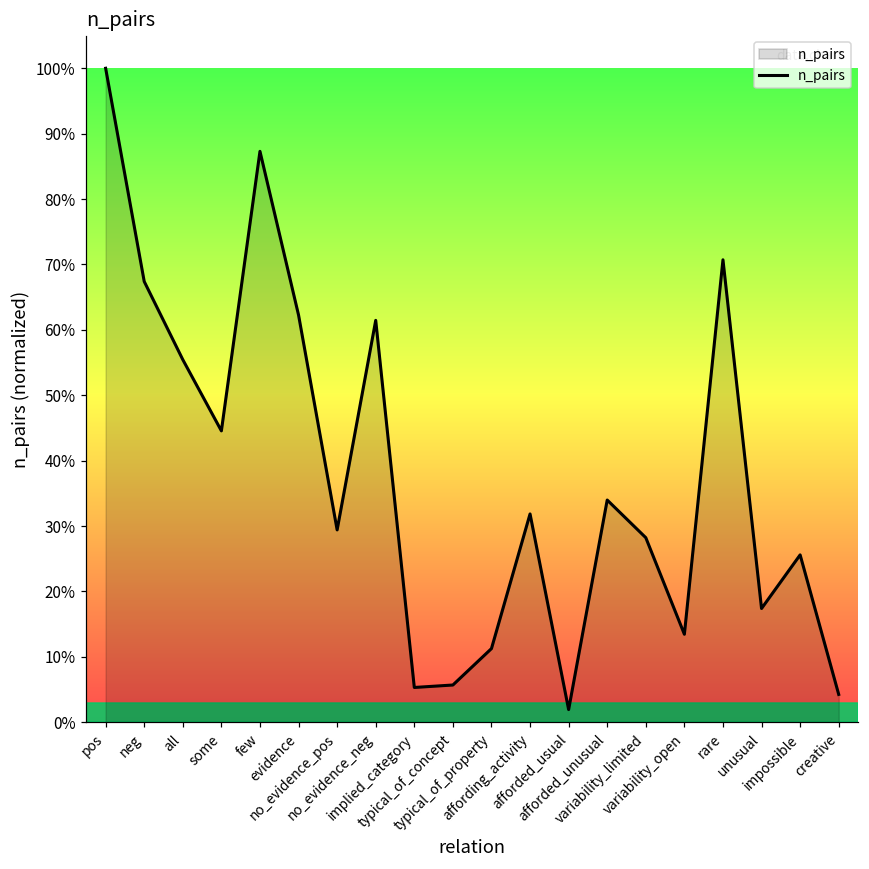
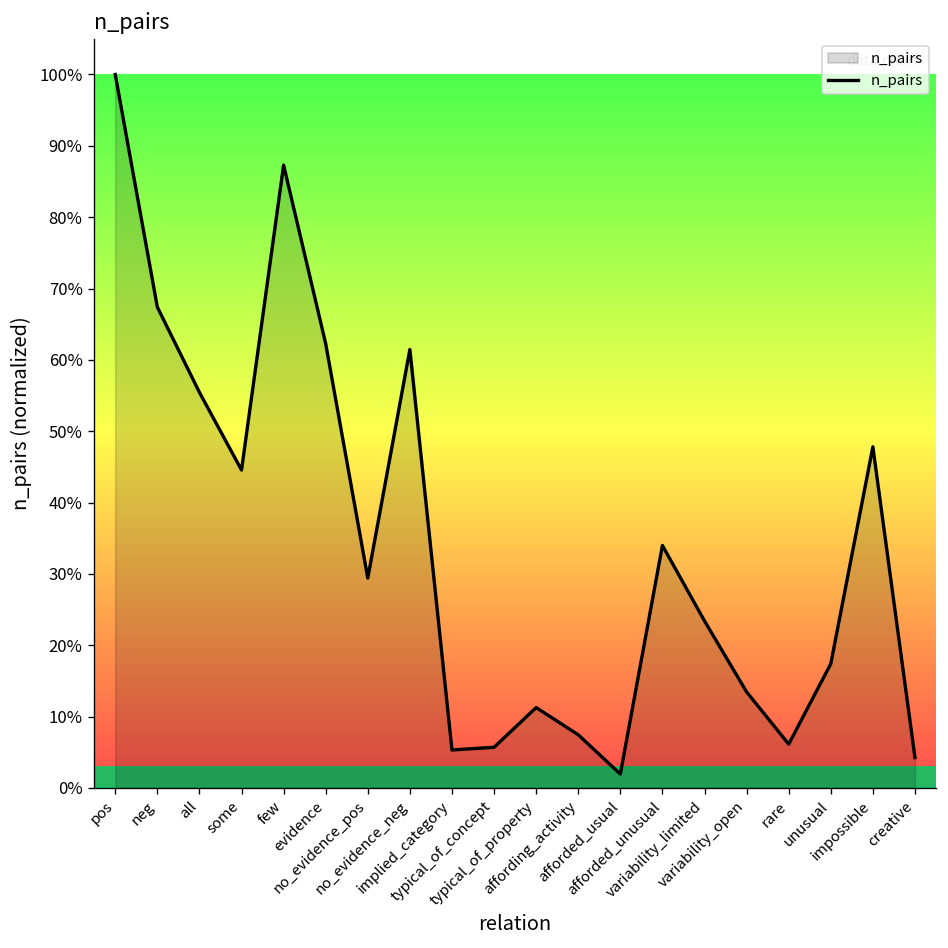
affording_activity: 32% -> 7%
variability_limited: 28% -> 23%
rare: 71% -> 6%
impossible: 26% -> 48%
